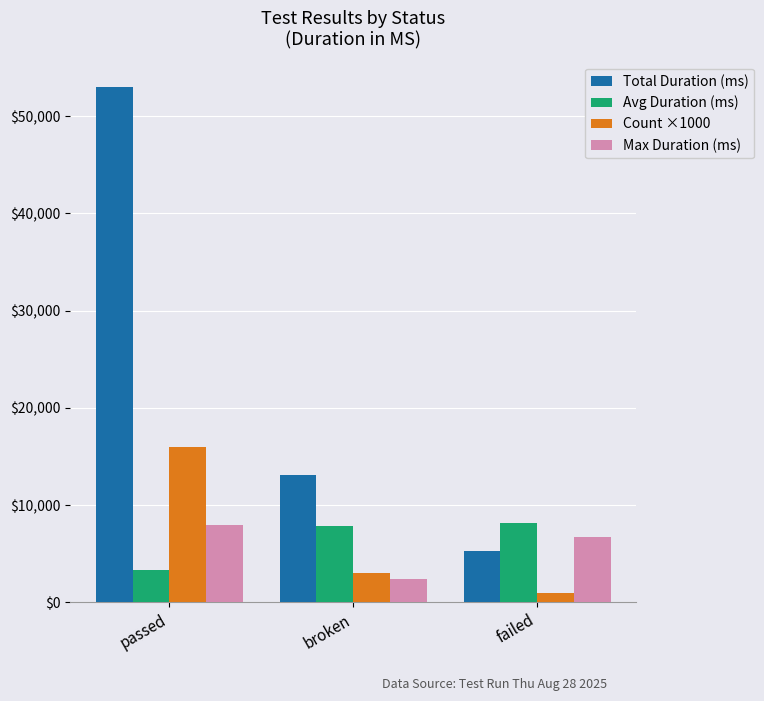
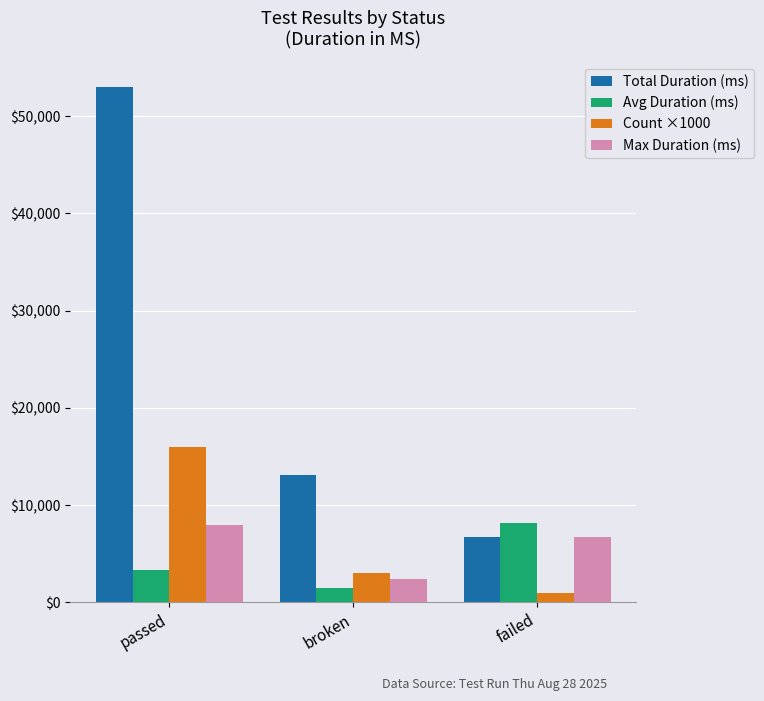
Avg Duration (ms), broken: $8,000 -> $1,000
Total Duration (ms), failed: $5,000 -> $7,000
